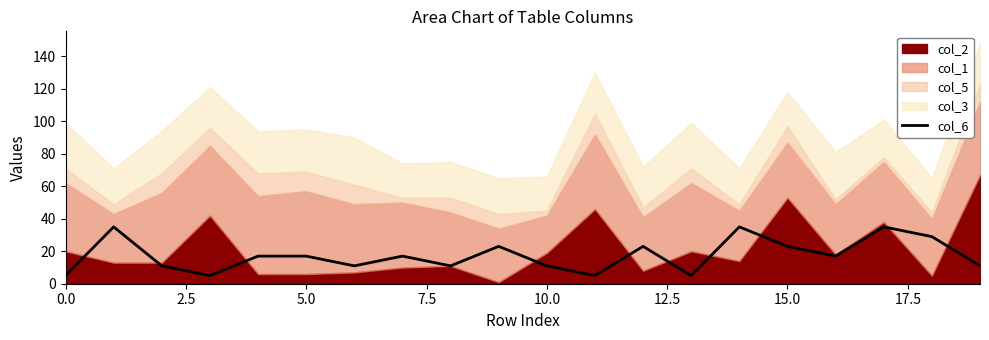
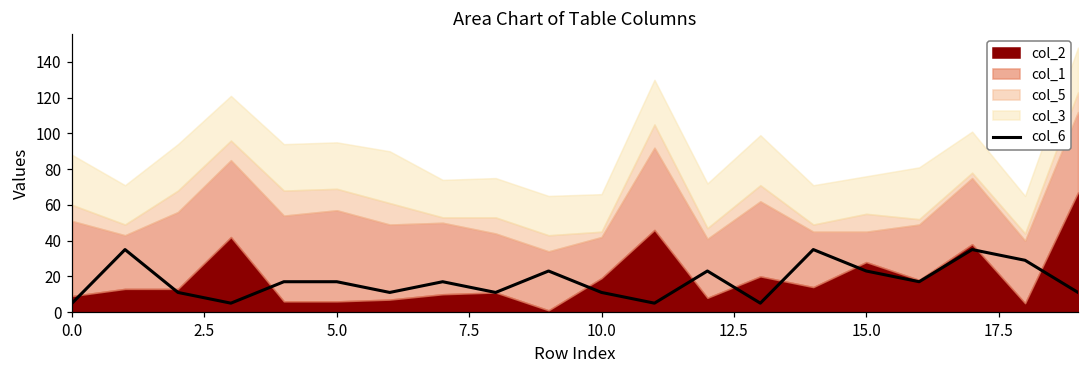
col_2, 0.0: 20 -> 9
col_2, 15.0: 53 -> 28
col_1, 15.0: 34 -> 17
